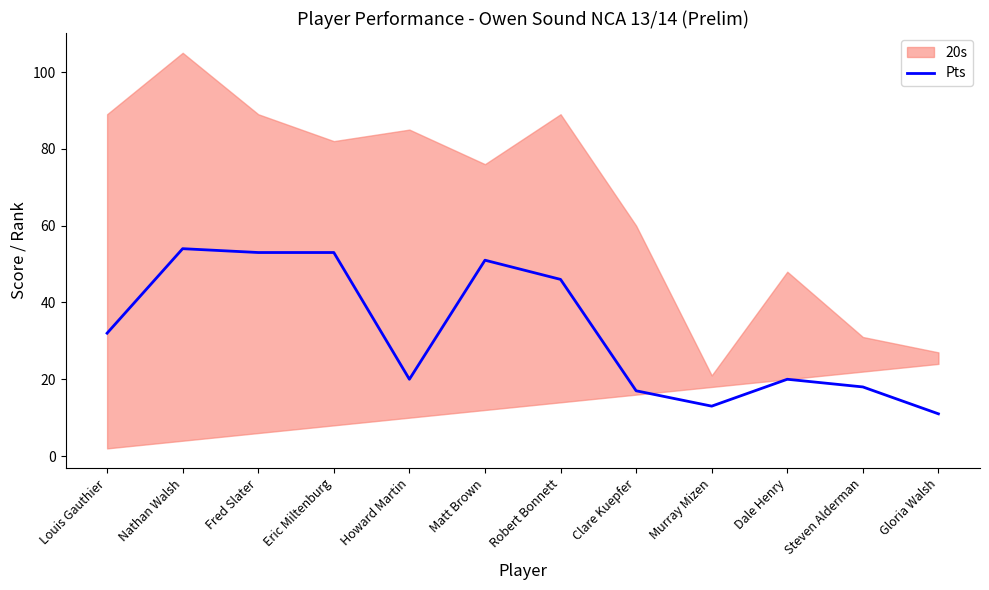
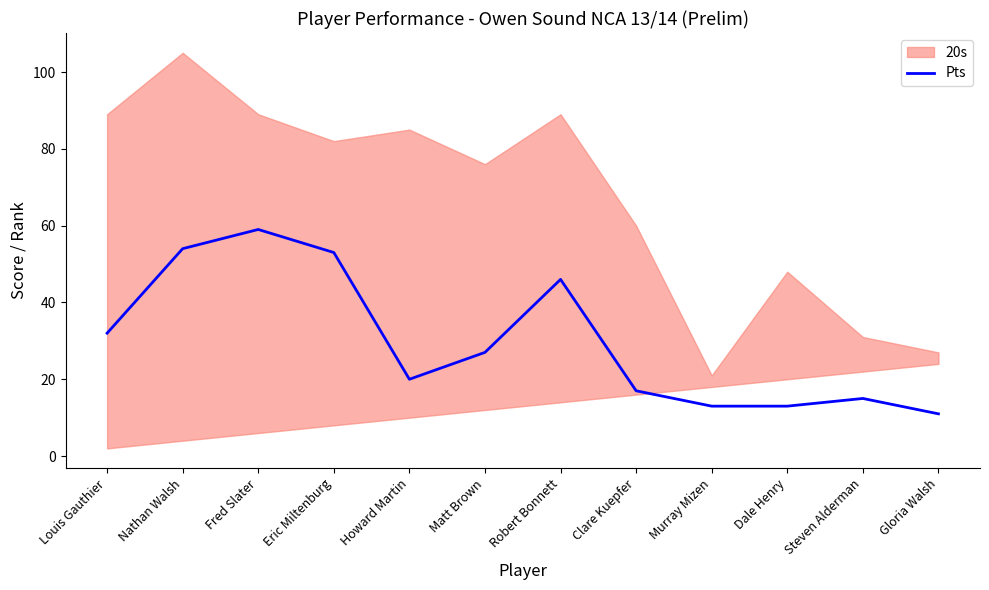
Pts, Fred Slater: 53 -> 59
Pts, Matt Brown: 51 -> 27
Pts, Dale Henry: 20 -> 13
Pts, Steven Alderman: 18 -> 15
